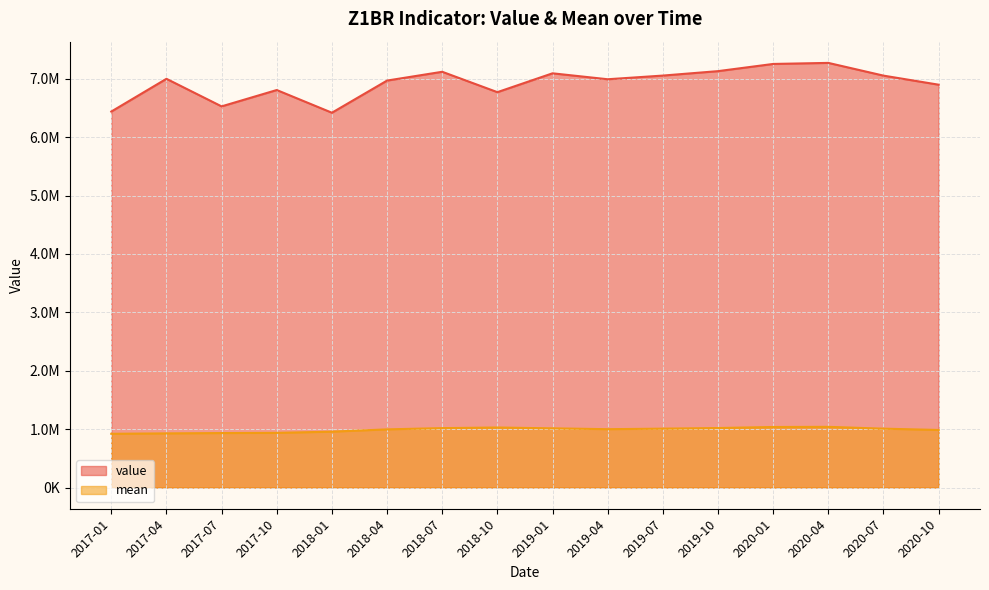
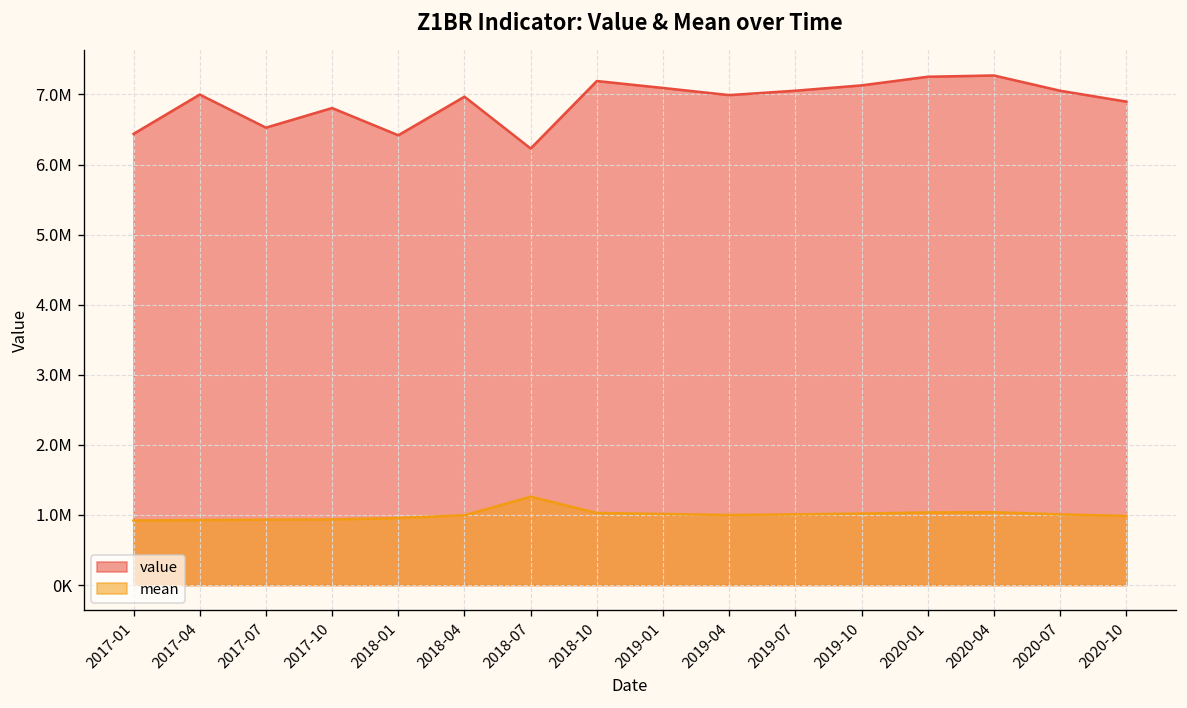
value, 2018-07: 7100000 -> 6200000
mean, 2018-07: 1000000 -> 1300000
value, 2018-10: 6800000 -> 7200000
